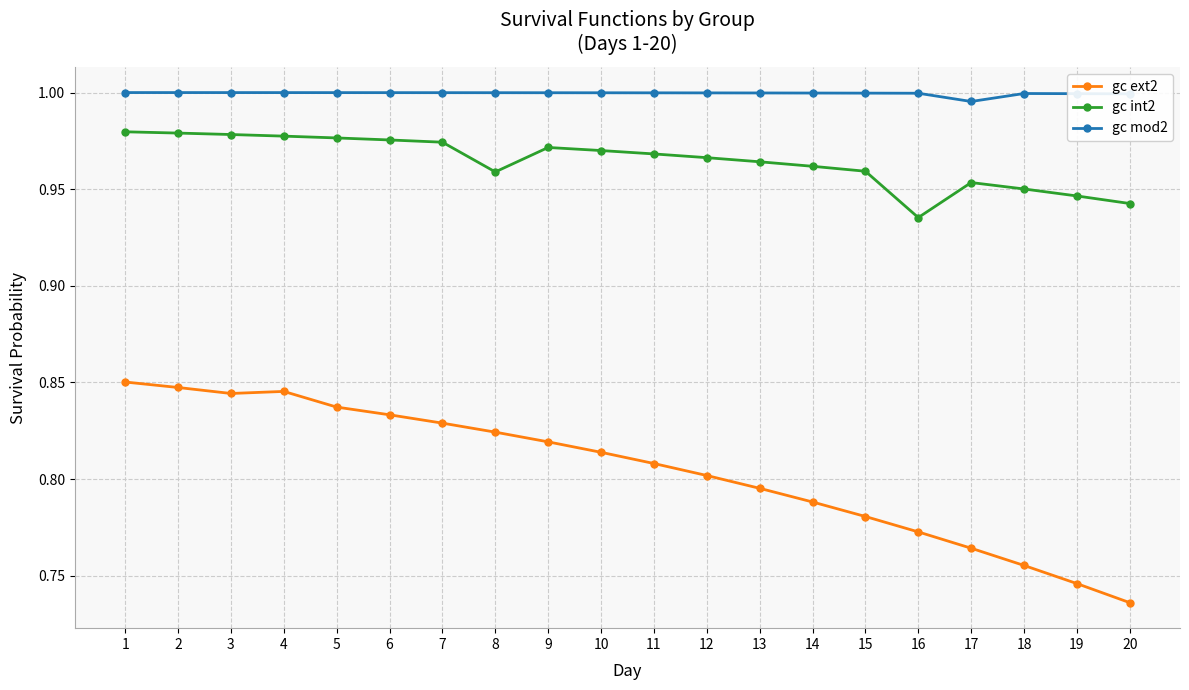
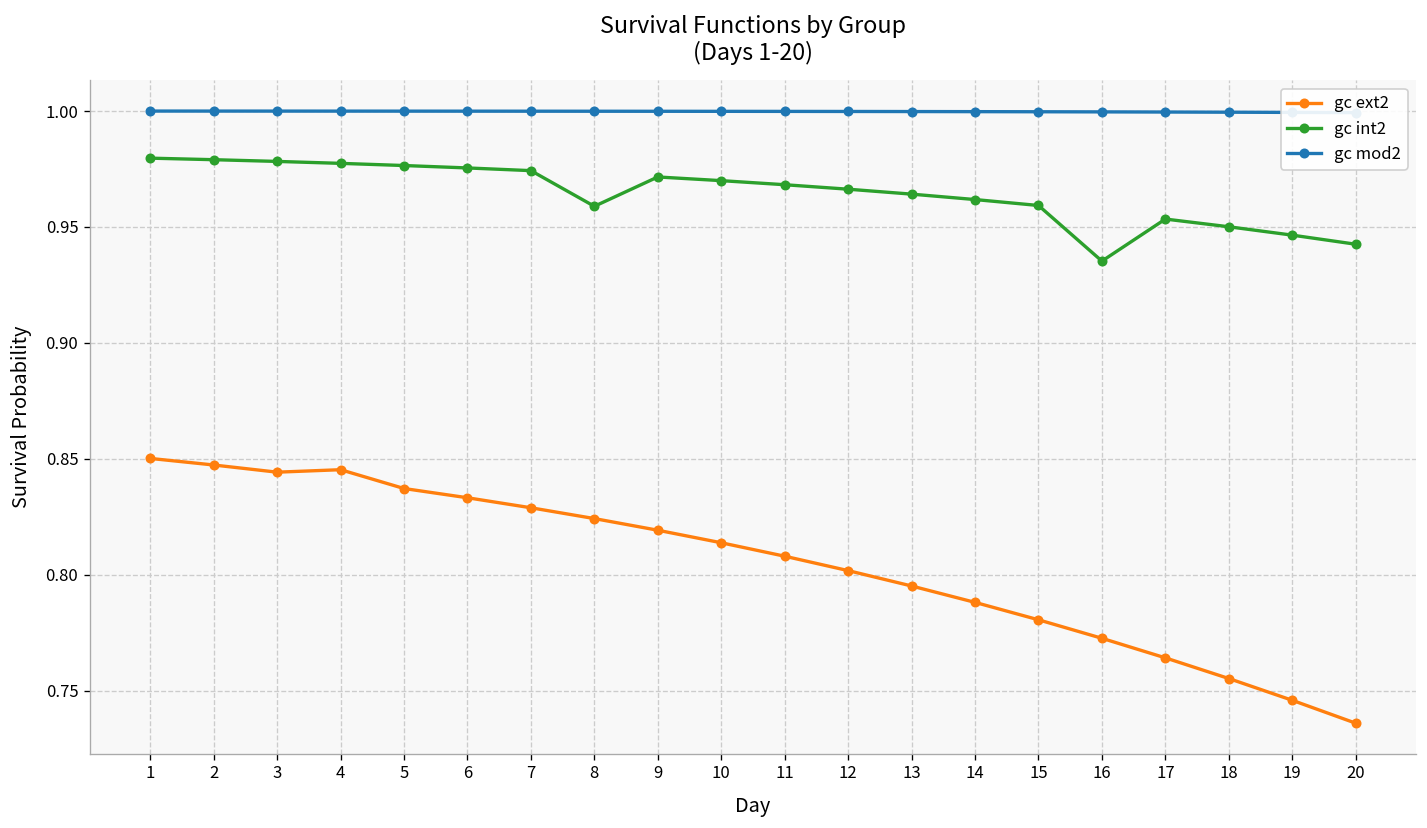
gc mod2, 17: 0.995 -> 1.000
